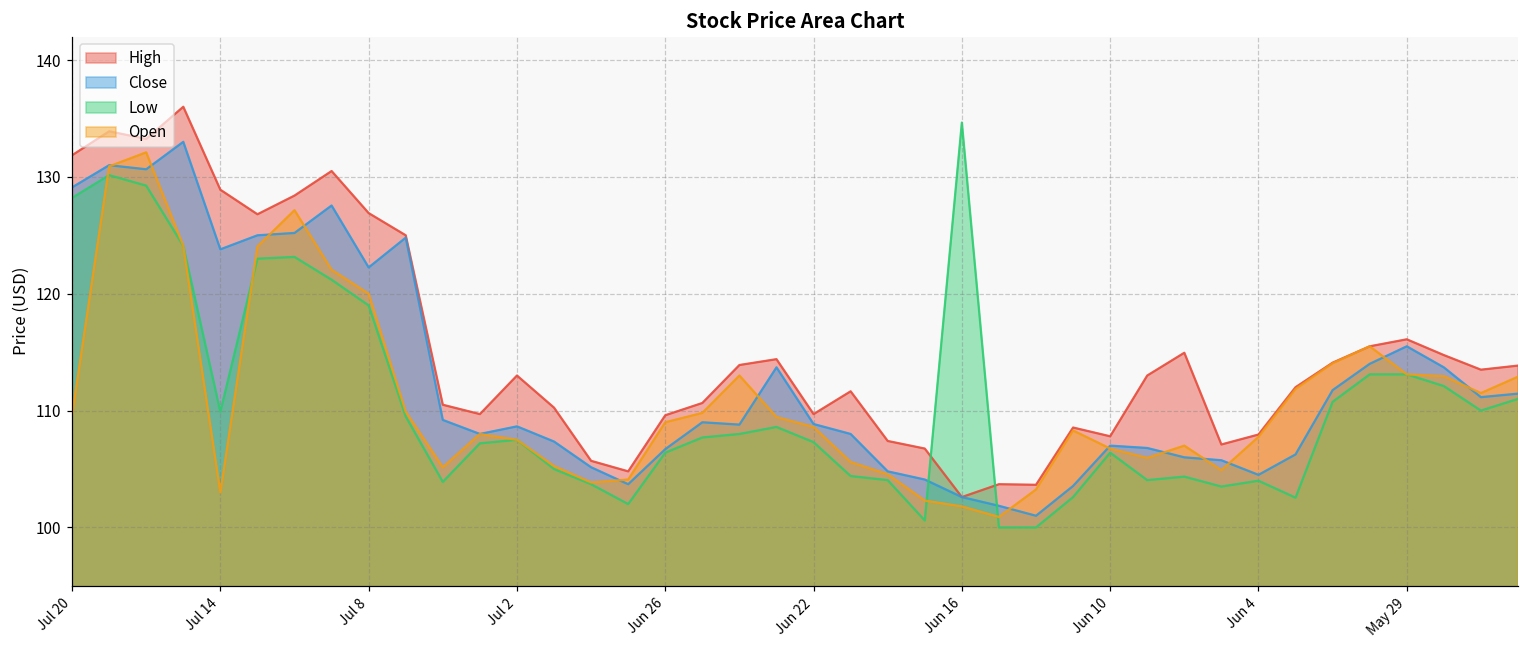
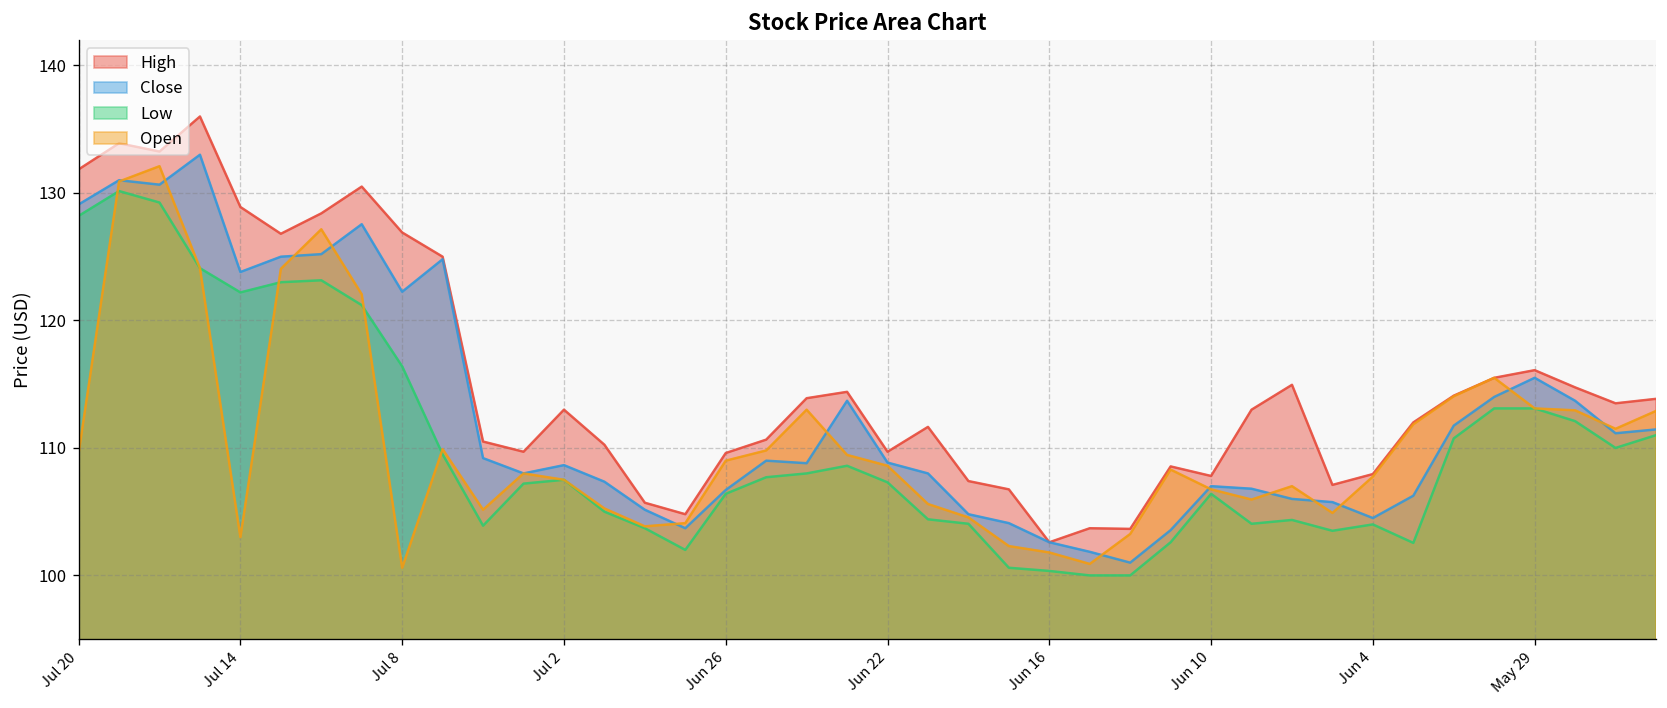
Low, Jul 14: 109.9 -> 122.2
Low, Jul 8: 119.0 -> 116.4
Open, Jul 8: 120.0 -> 100.6
Low, Jun 16: 134.7 -> 100.4
